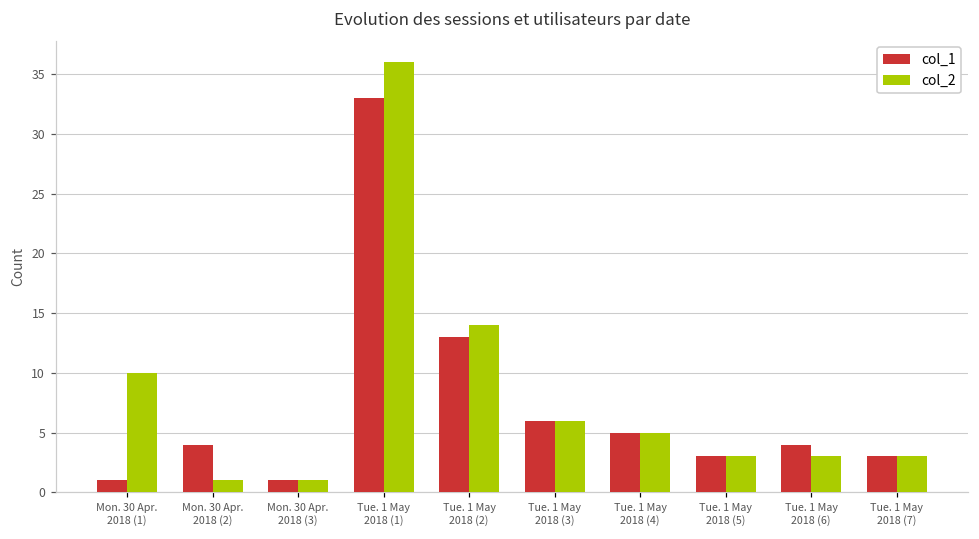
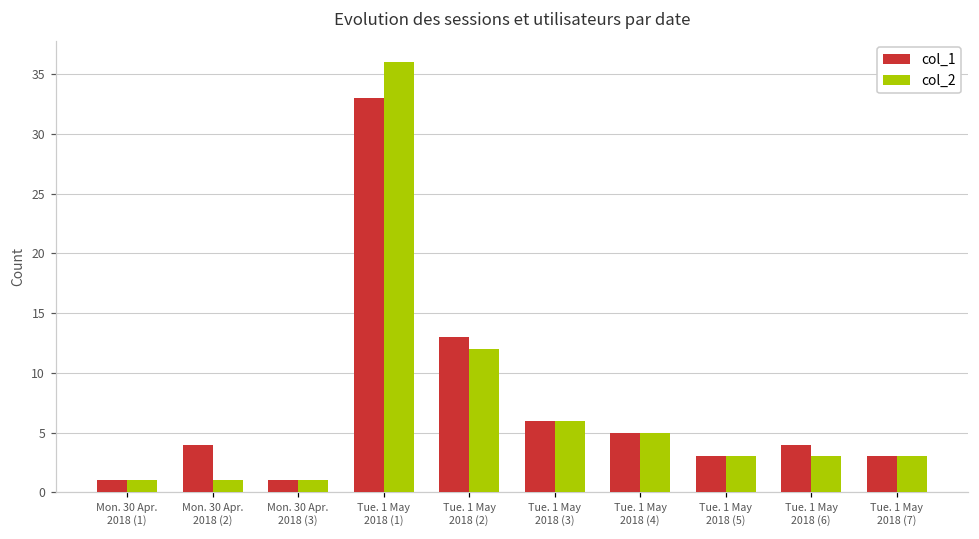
col_2, Mon. 30 Apr. 2018 (1): 10 -> 1
col_2, Tue. 1 May 2018 (2): 14 -> 12
